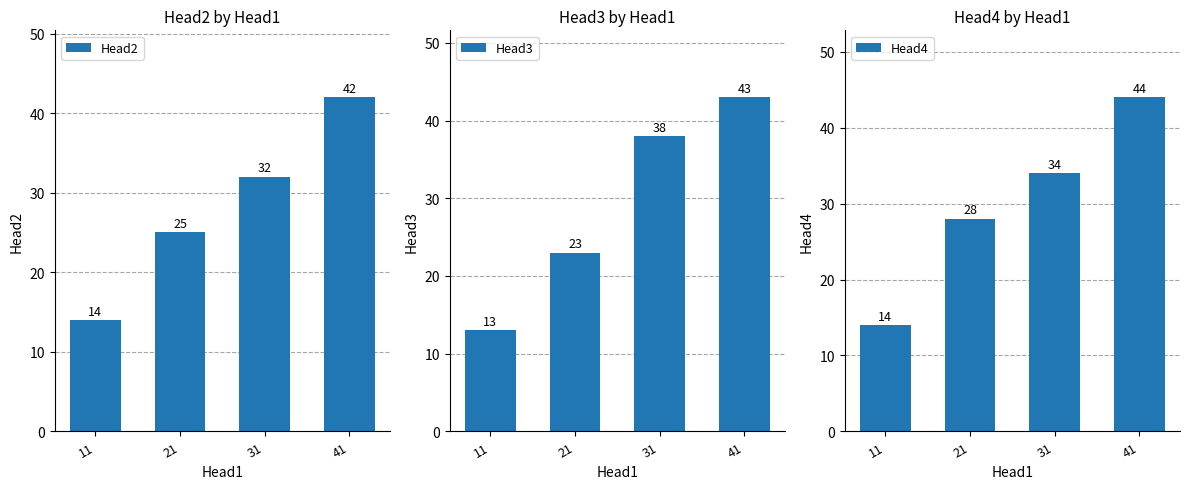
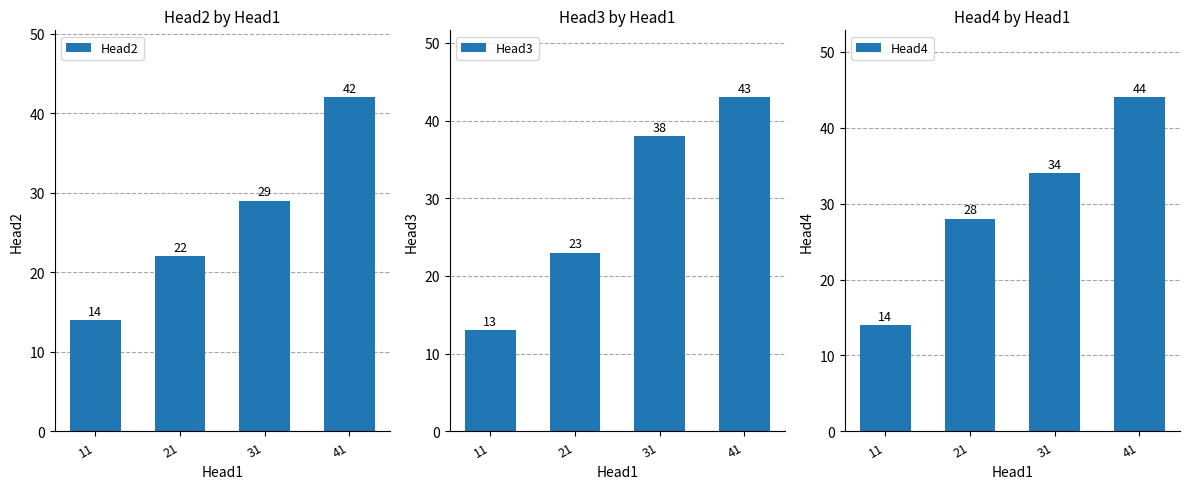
Head2 by Head1, 21: 25 -> 22
Head2 by Head1, 31: 32 -> 29
